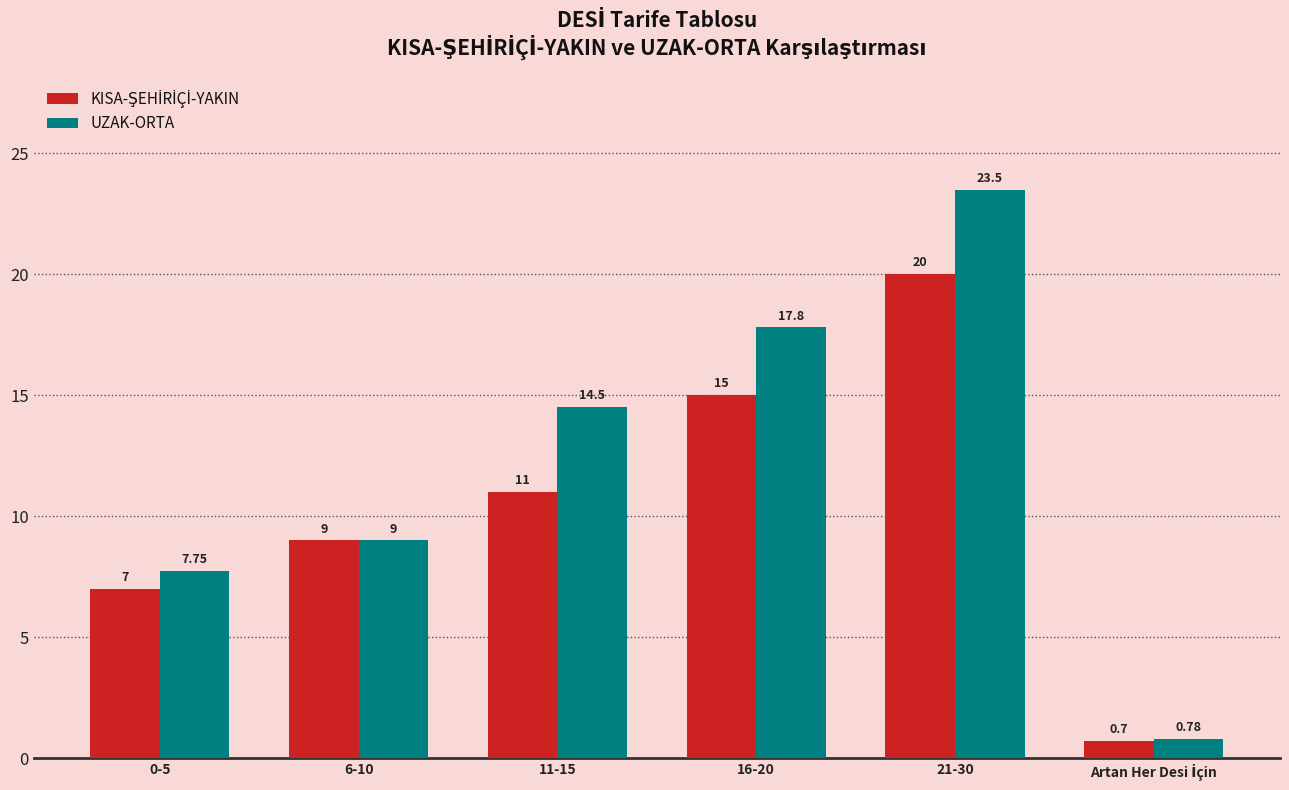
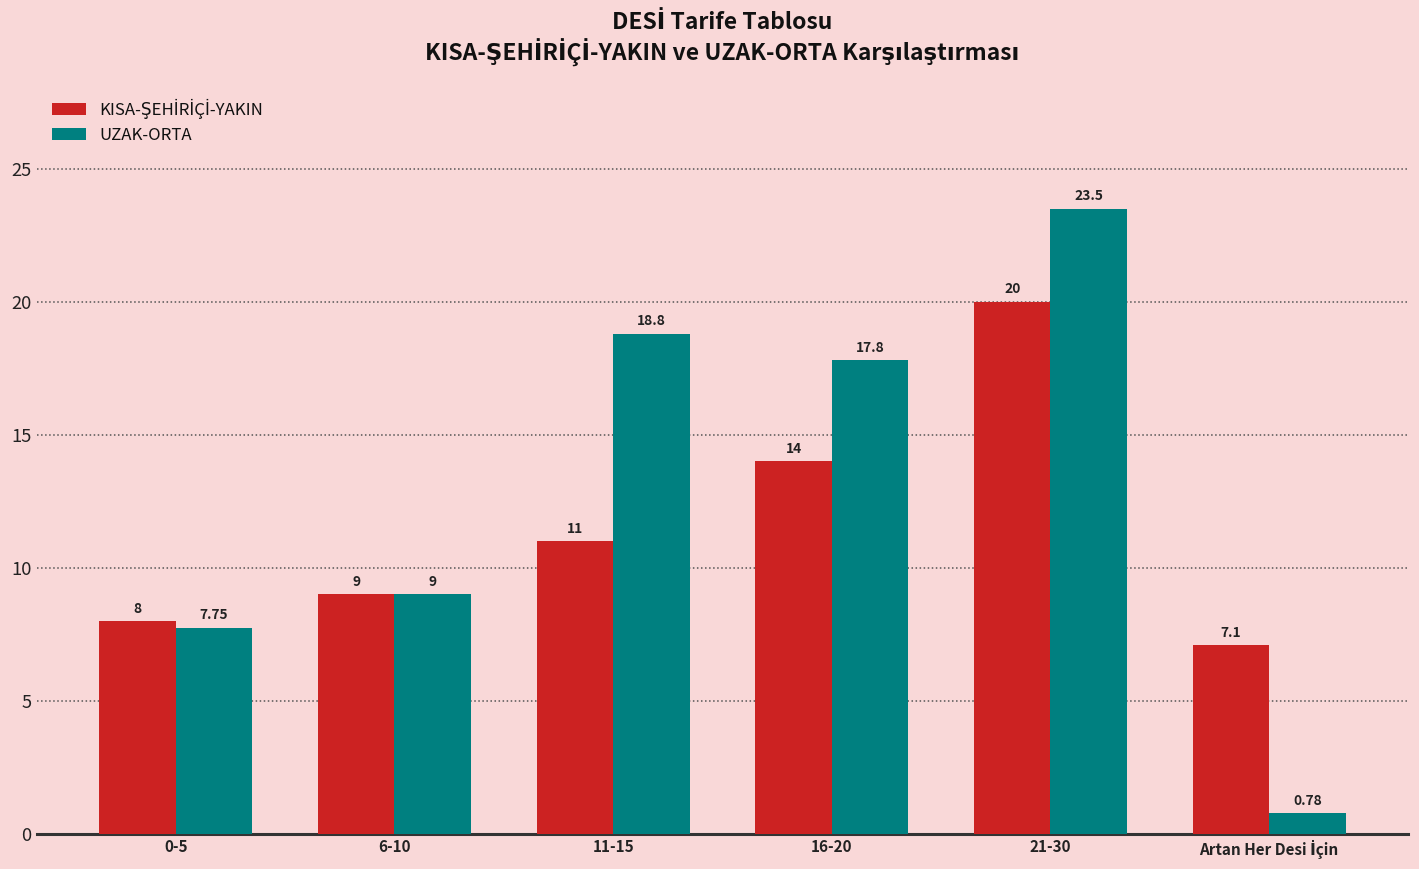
KISA-ŞEHİRİÇİ-YAKIN, 0-5: 7 -> 8
UZAK-ORTA, 11-15: 14.5 -> 18.8
KISA-ŞEHİRİÇİ-YAKIN, 16-20: 15 -> 14
KISA-ŞEHİRİÇİ-YAKIN, Artan Her Desi İçin: 0.7 -> 7.1
